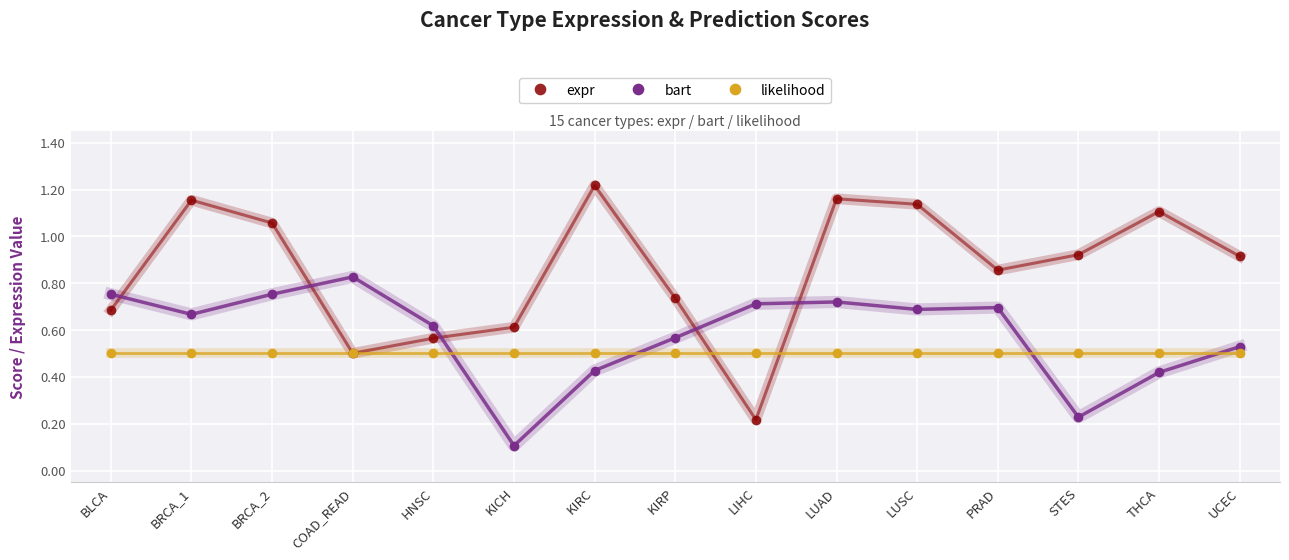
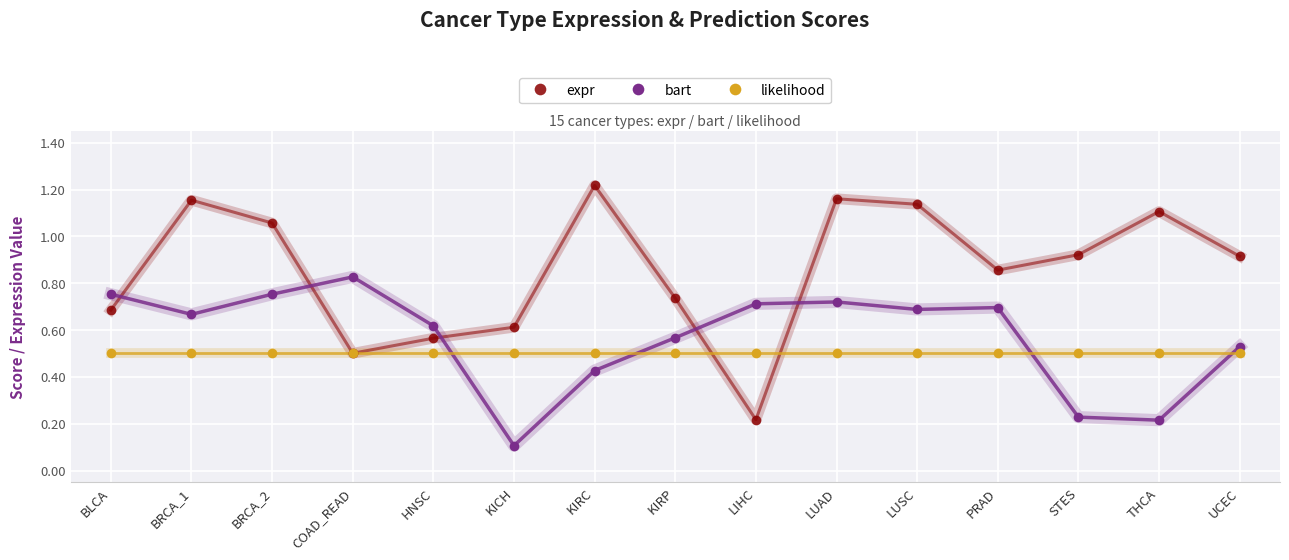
bart, THCA: 0.42 -> 0.22
